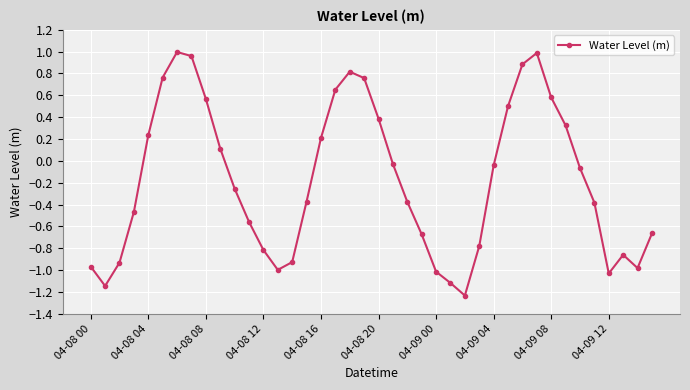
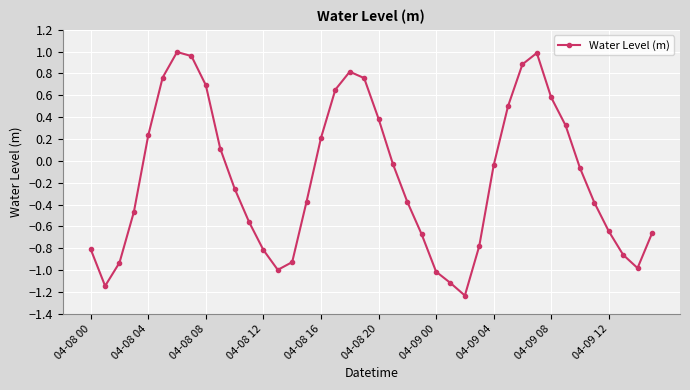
04-08 00: -0.97 -> -0.81
04-08 08: 0.57 -> 0.69
04-09 12: -1.03 -> -0.64
